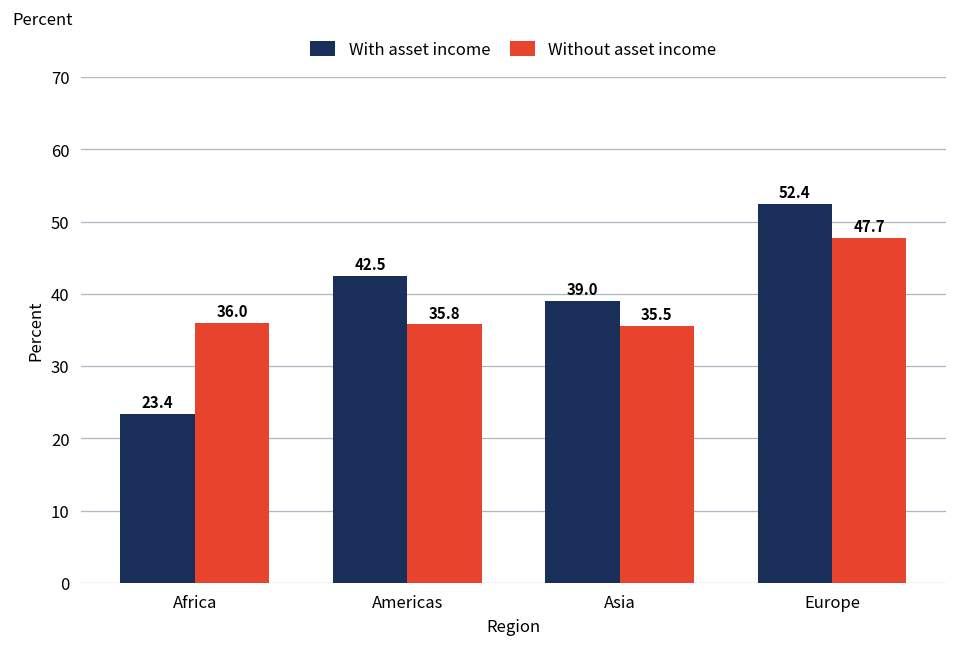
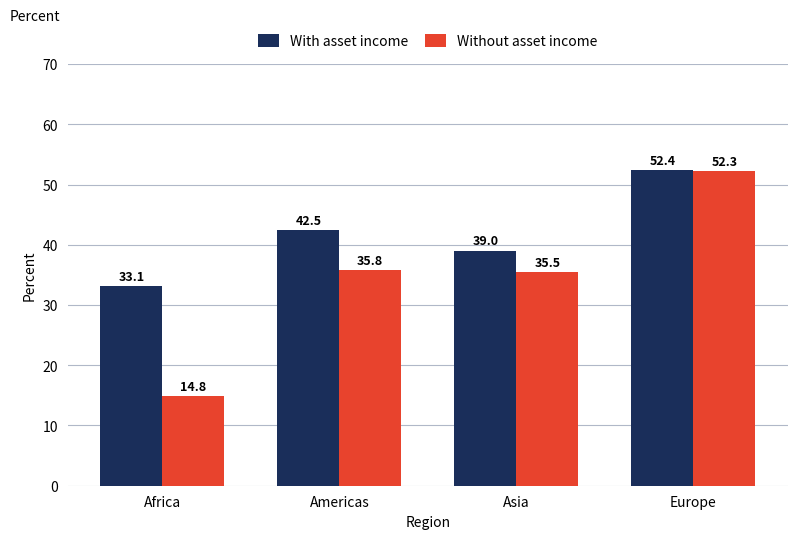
With asset income, Africa: 23.4 -> 33.1
Without asset income, Africa: 36.0 -> 14.8
Without asset income, Europe: 47.7 -> 52.3
